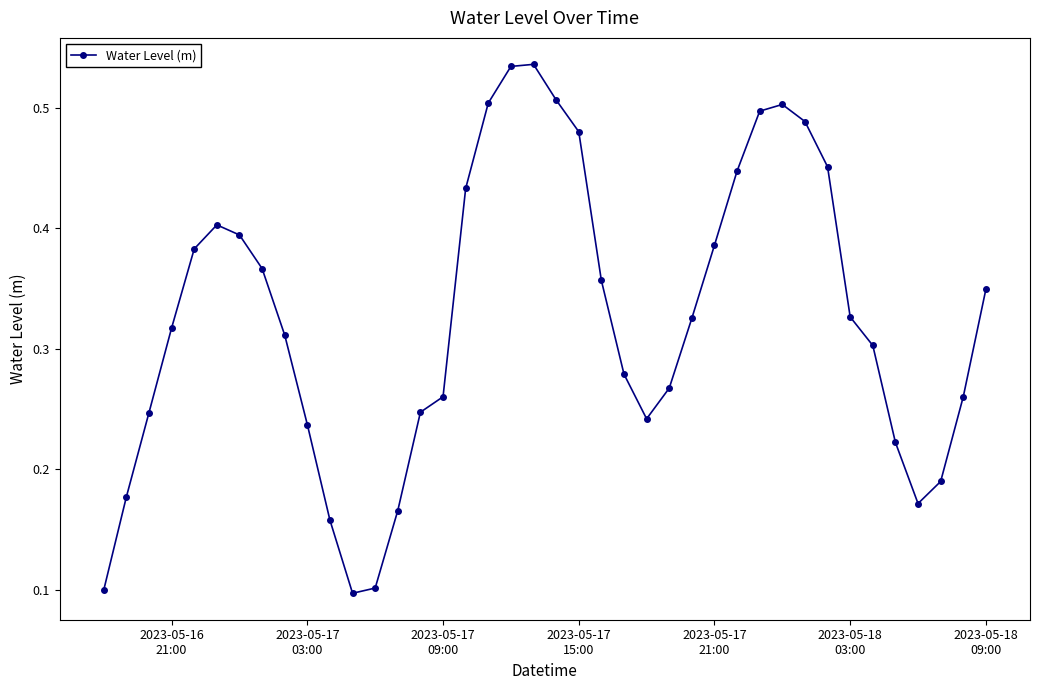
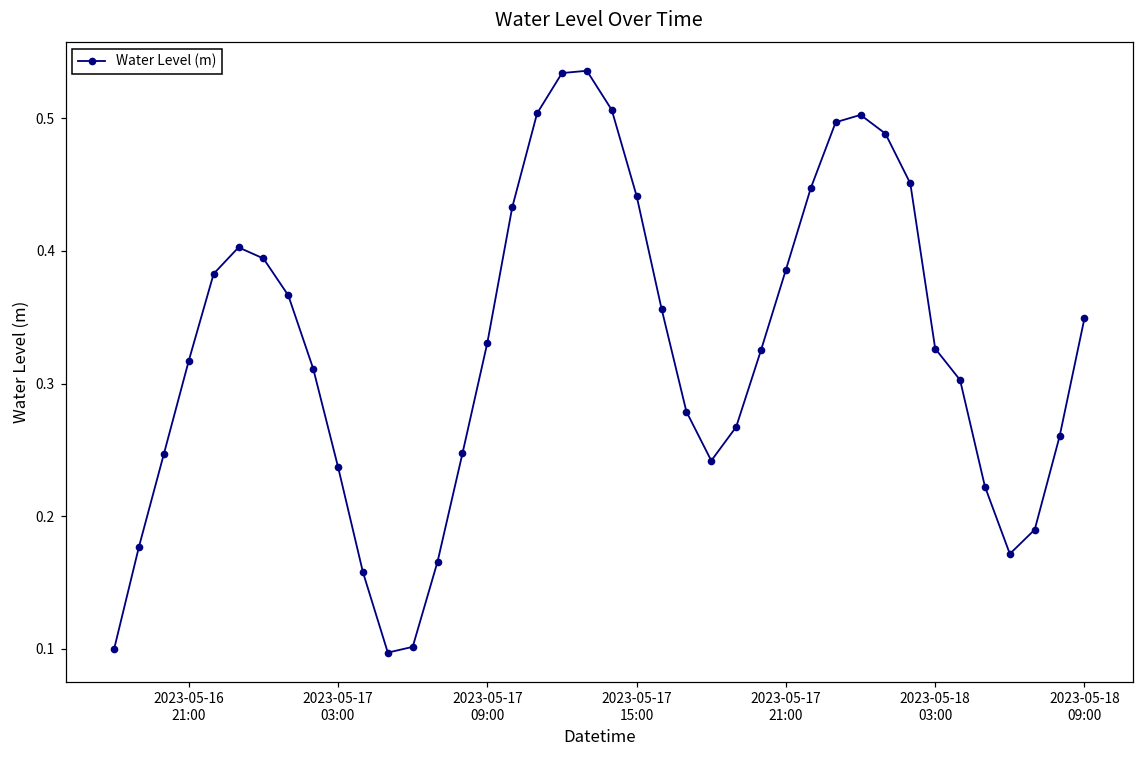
2023-05-17 09:00: 0.260 -> 0.331
2023-05-17 15:00: 0.480 -> 0.441
